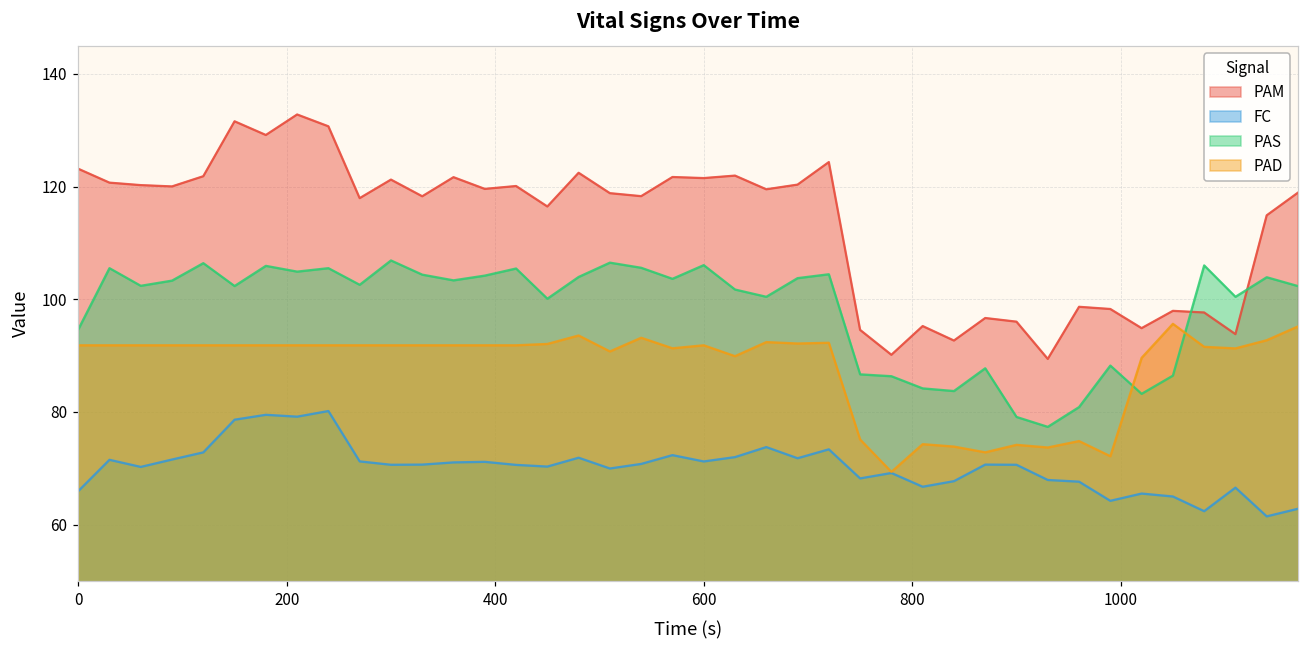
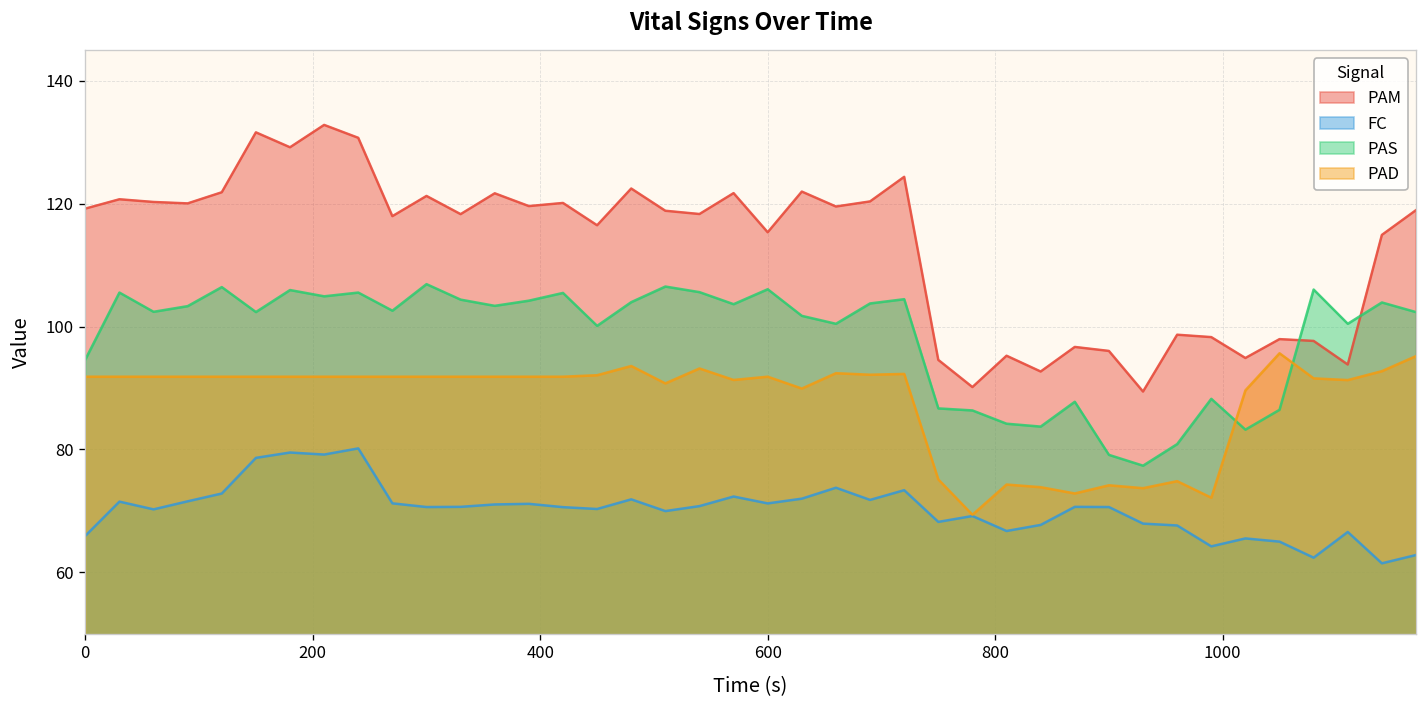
PAM, 0: 123 -> 119
PAM, 600: 122 -> 115
